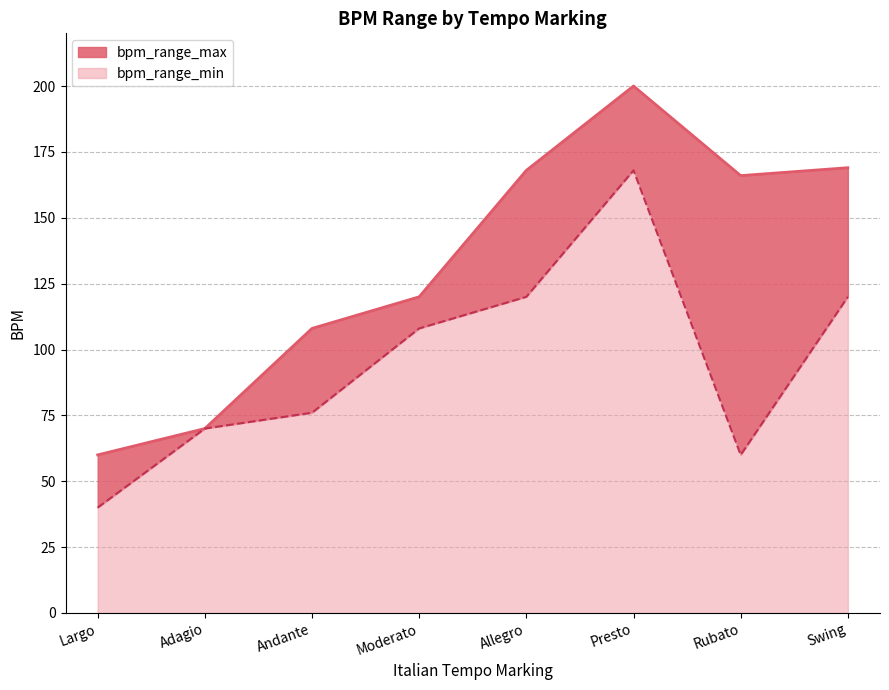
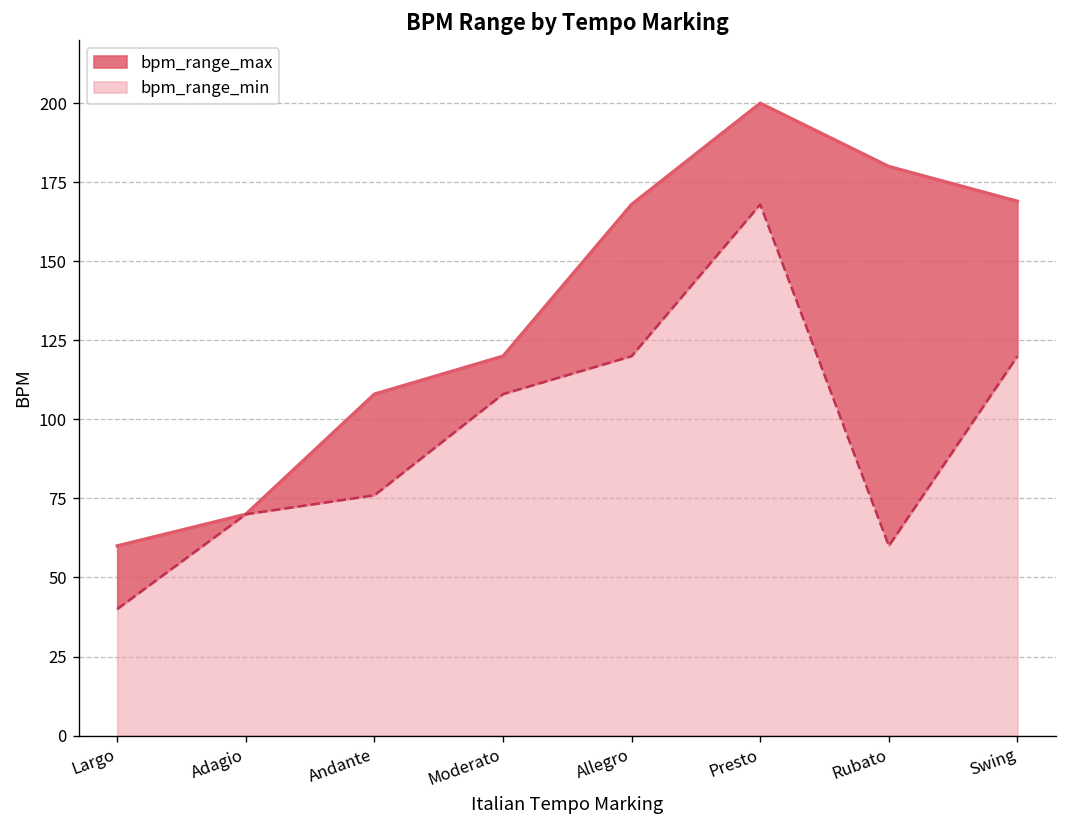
bpm_range_max, Rubato: 166 -> 180
